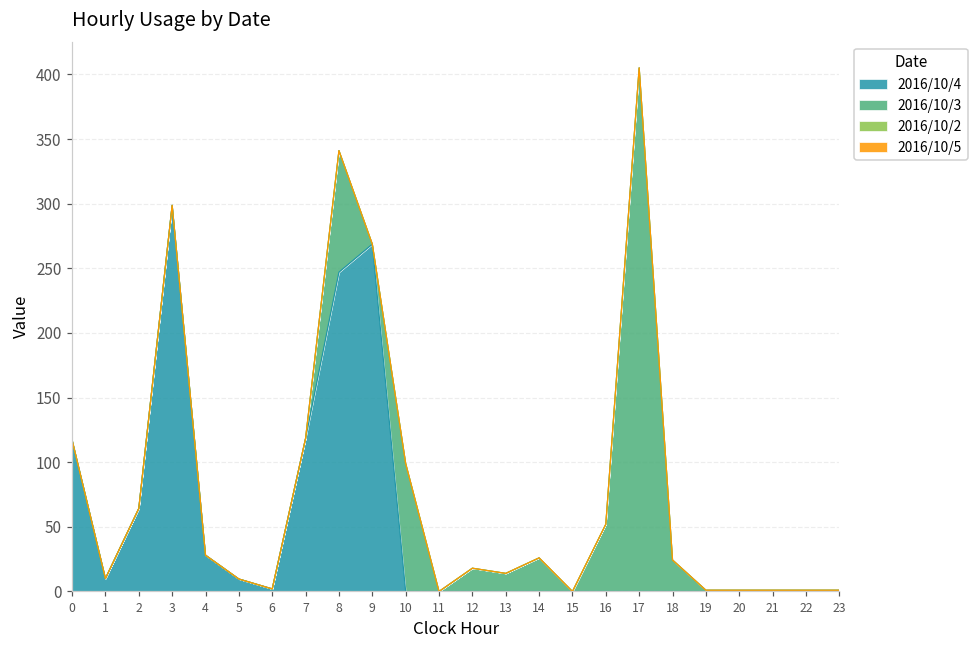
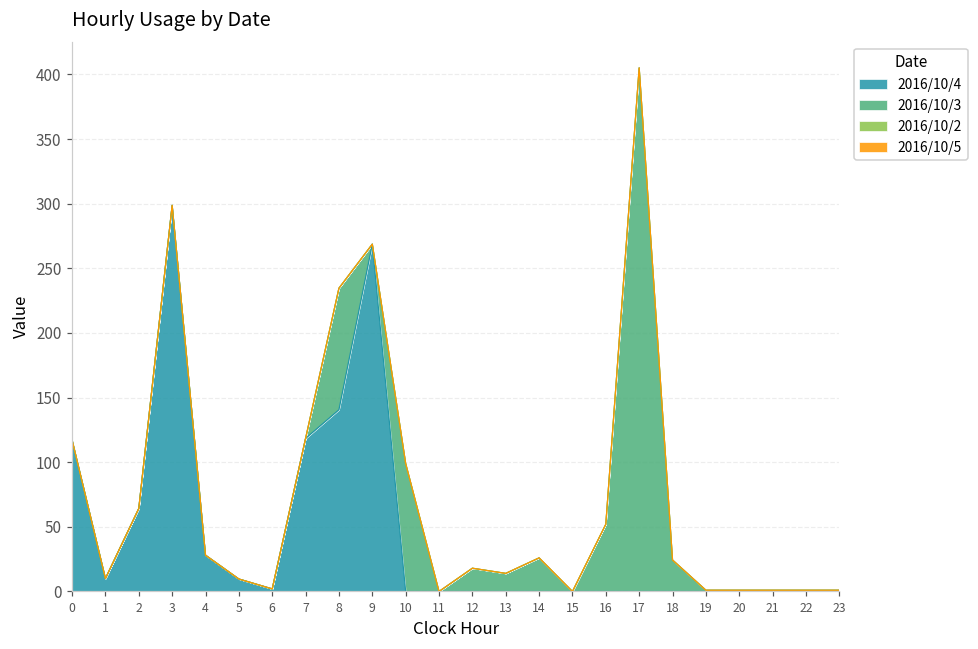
2016/10/4, 8: 247 -> 141
